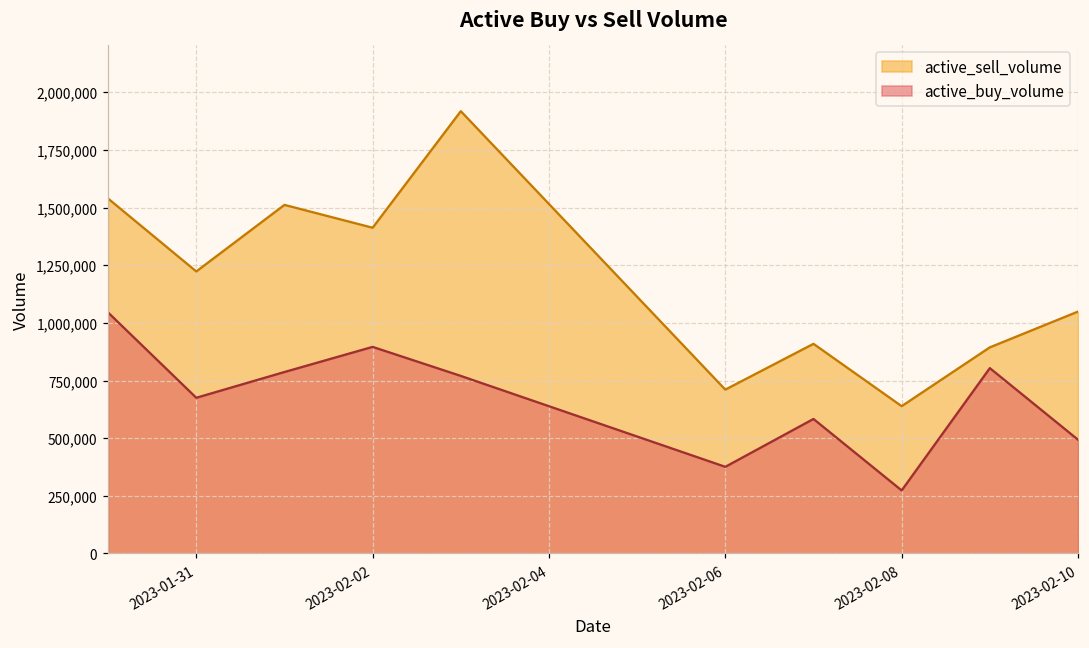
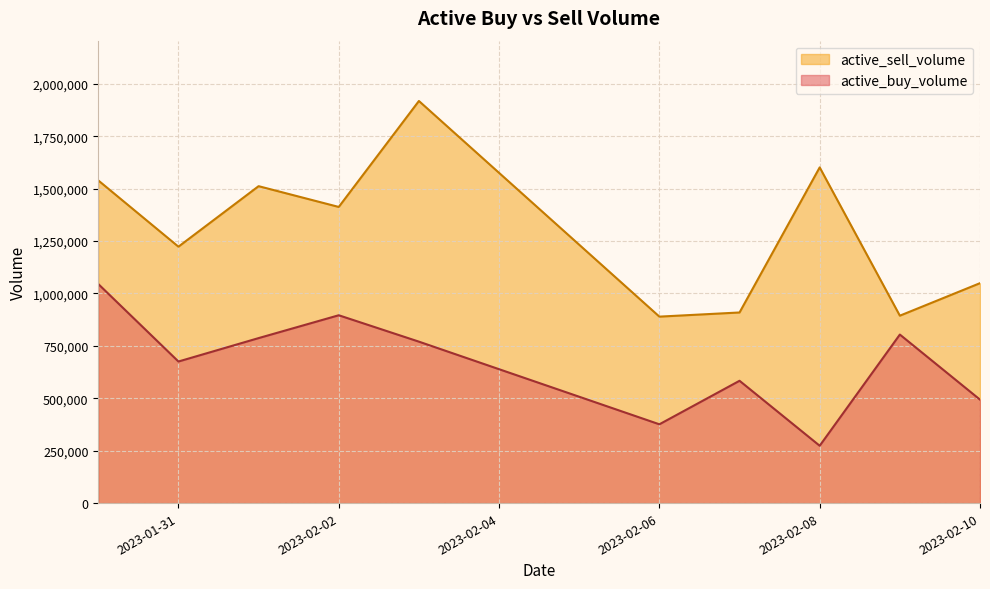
active_sell_volume, 2023-02-06: 710,000 -> 890,000
active_sell_volume, 2023-02-08: 640,000 -> 1,600,000
